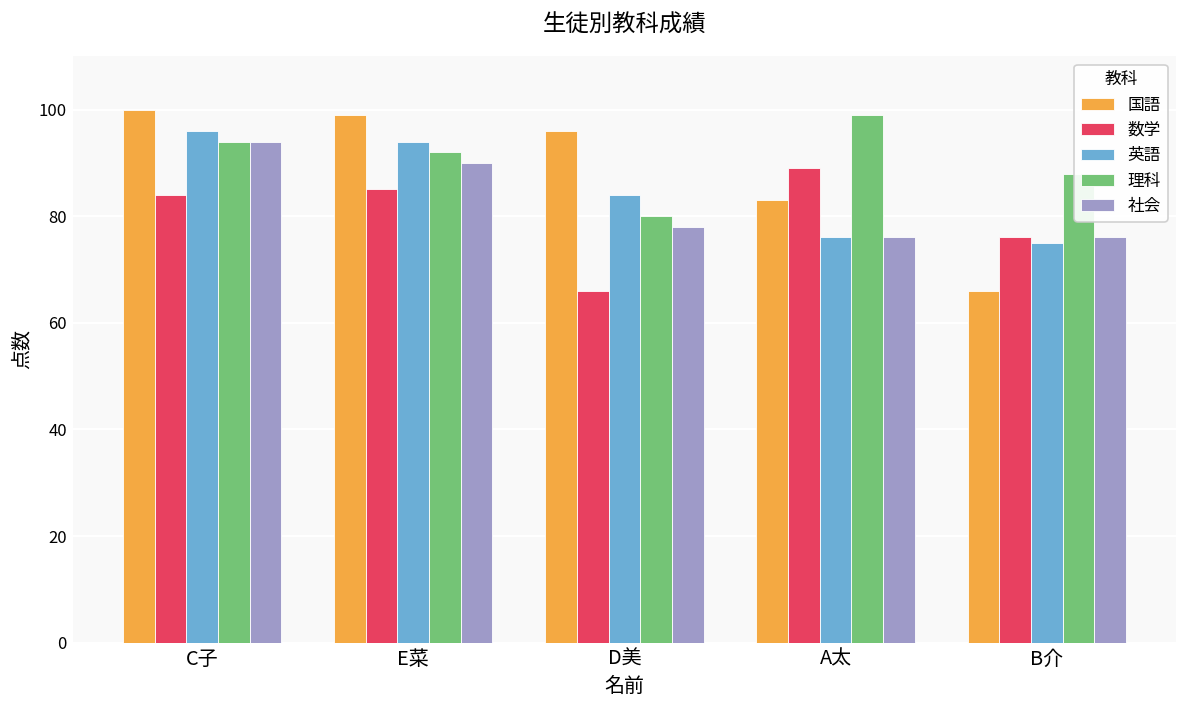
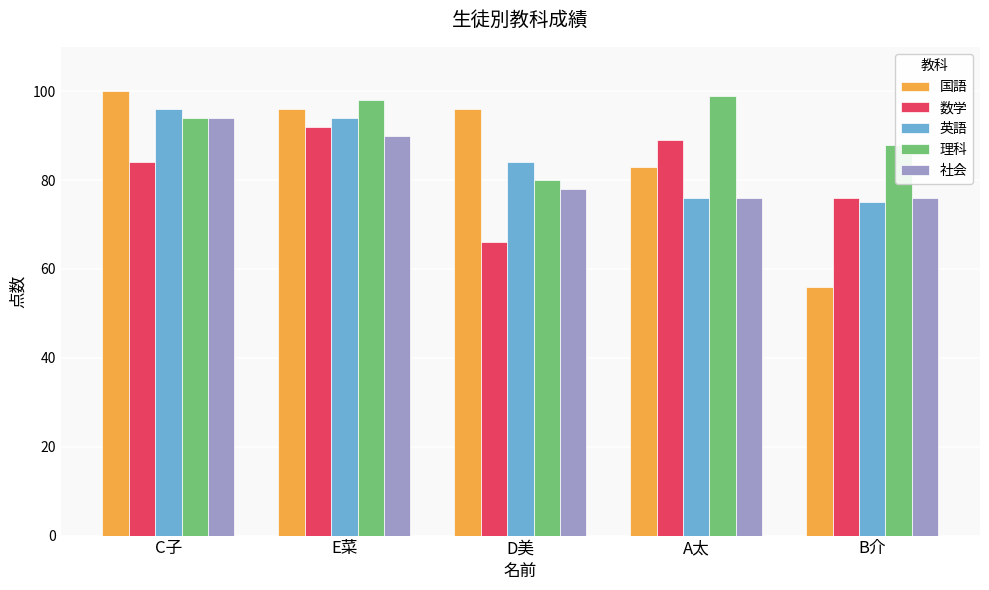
国語, E菜: 99 -> 96
数学, E菜: 85 -> 92
理科, E菜: 92 -> 98
国語, B介: 66 -> 56
